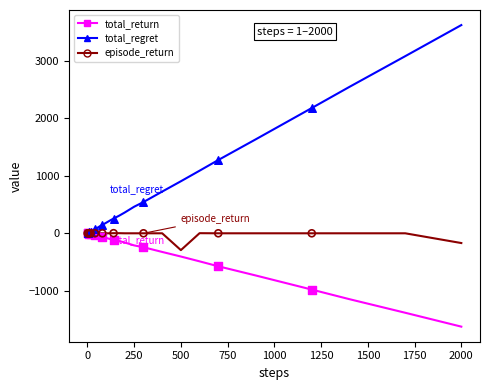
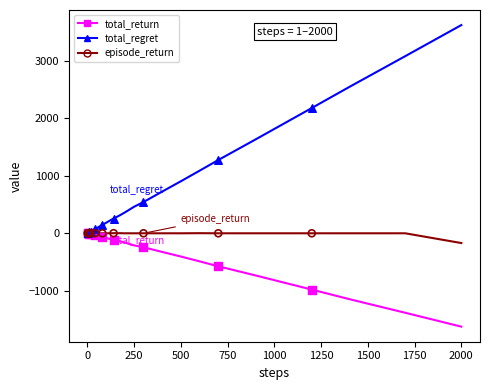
episode_return, 500: -300 -> 0
